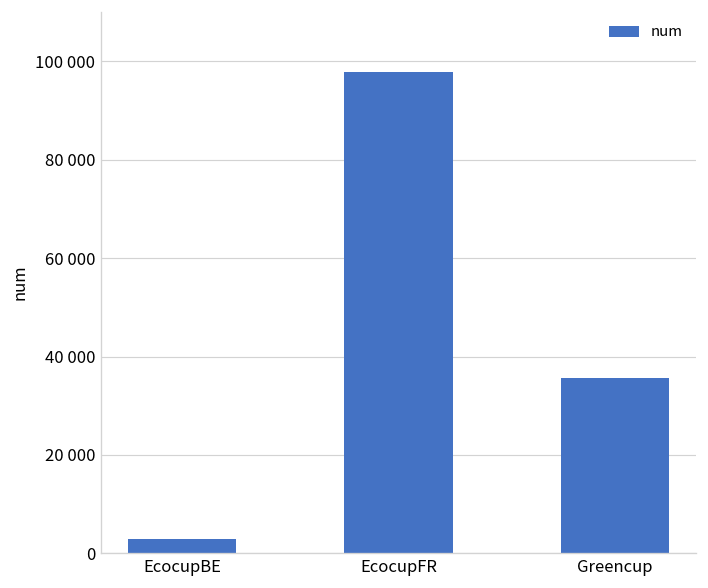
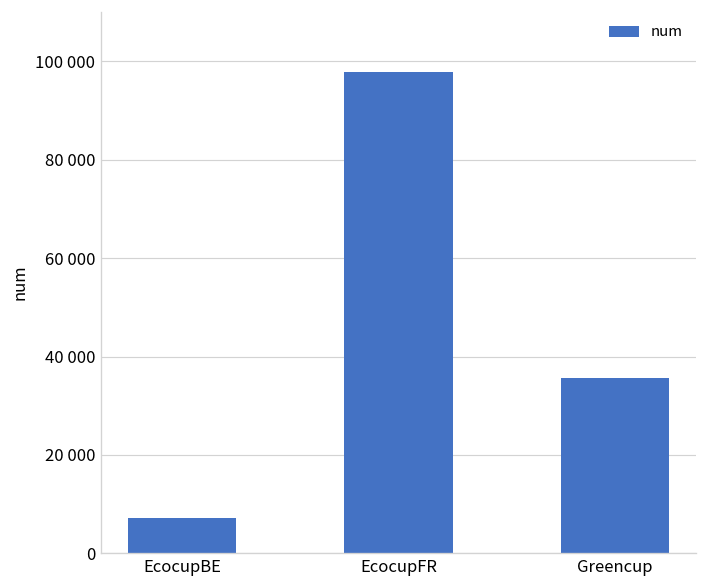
EcocupBE: 3000 -> 7000
